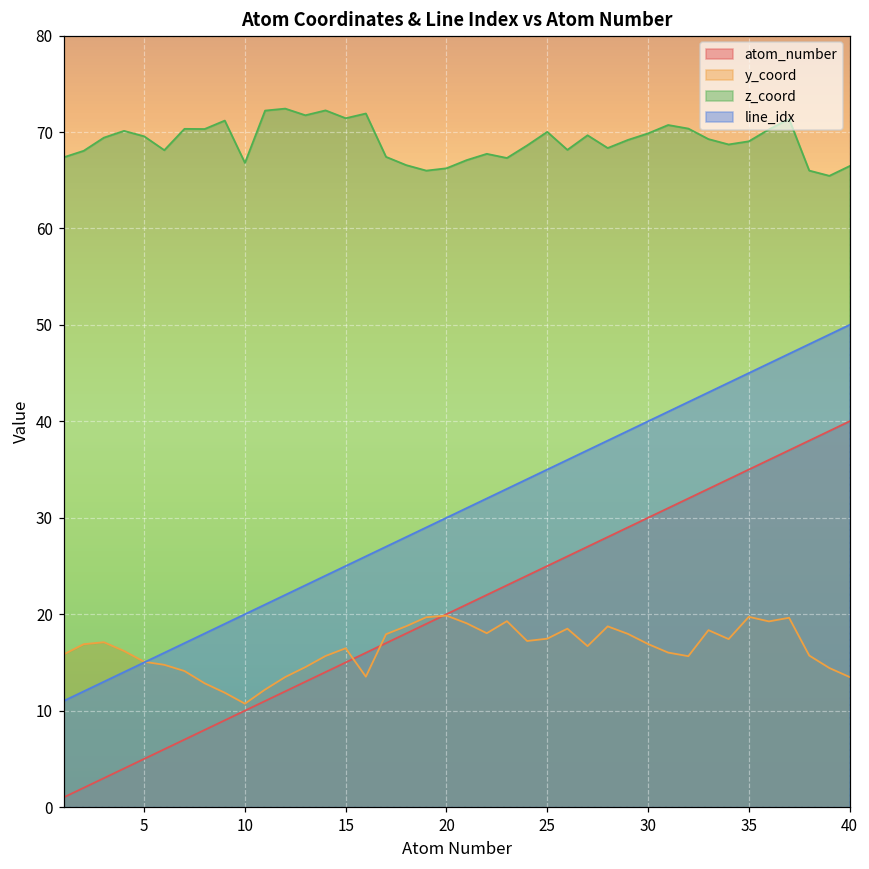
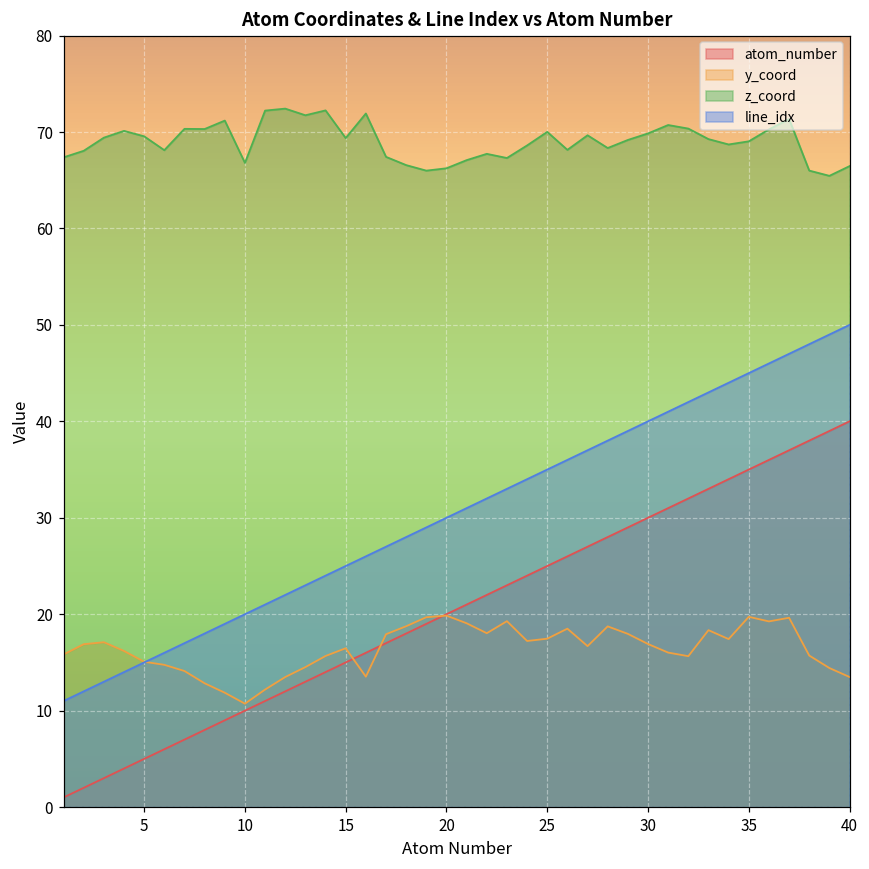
z_coord, 15: 71 -> 69
